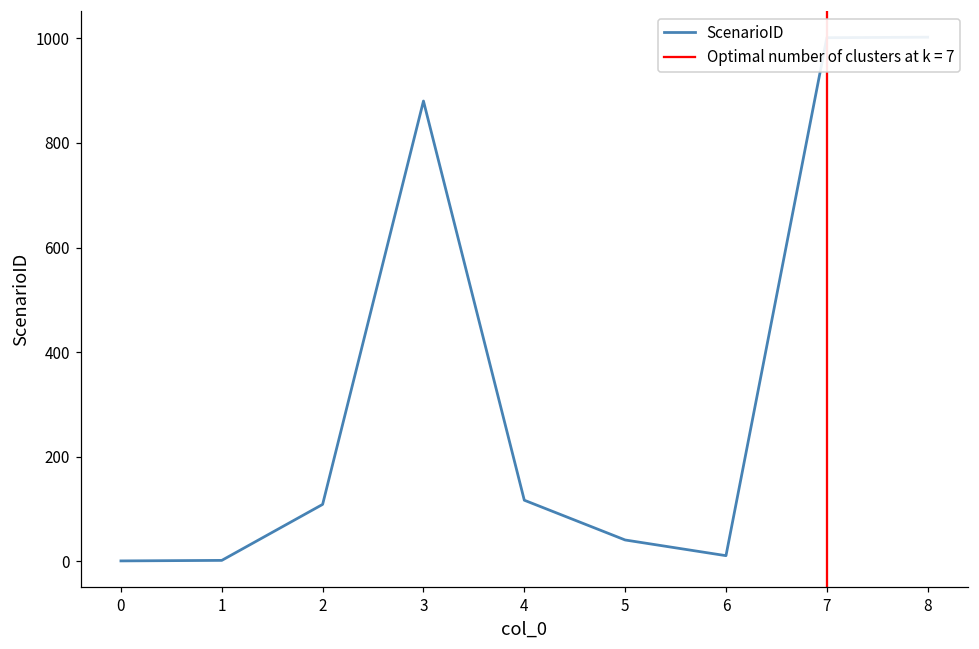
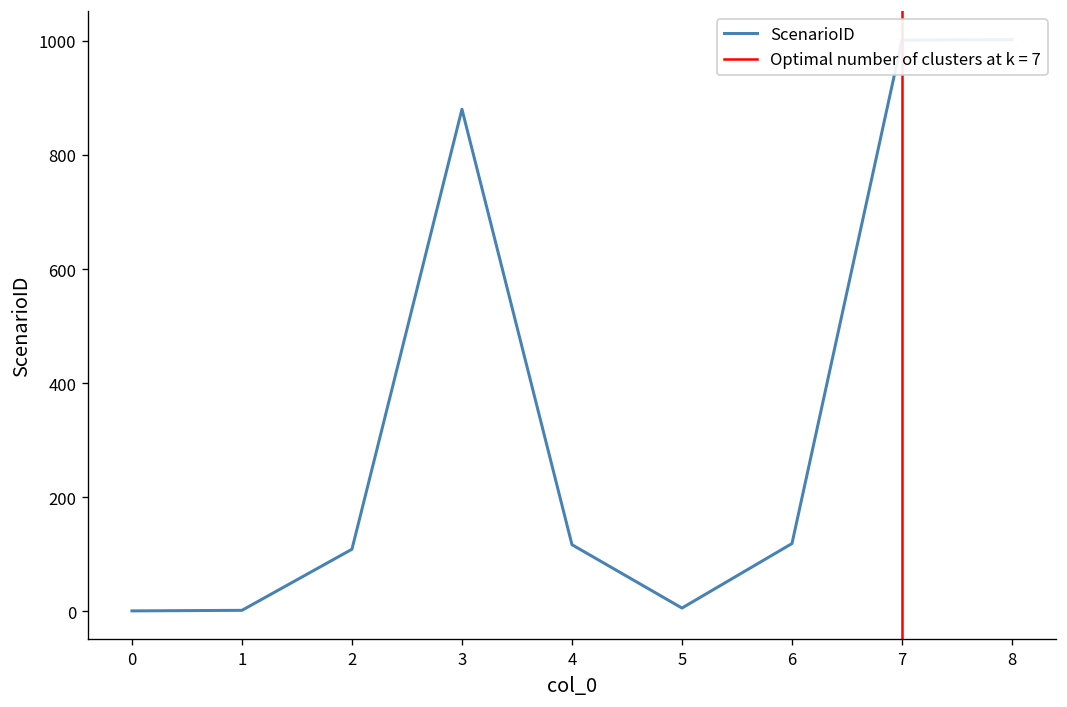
5: 40 -> 10
6: 10 -> 120
